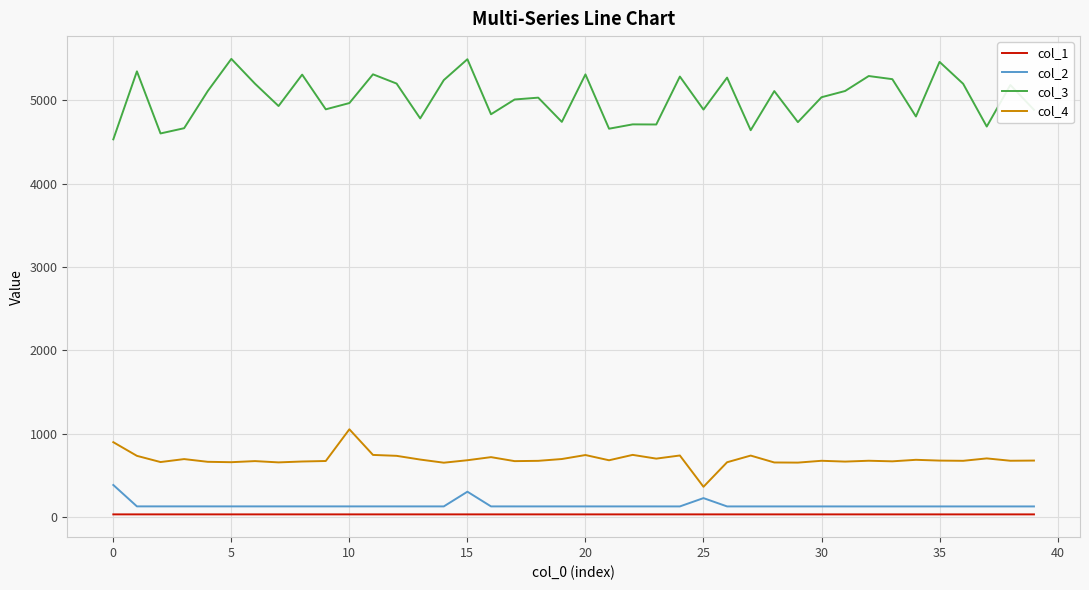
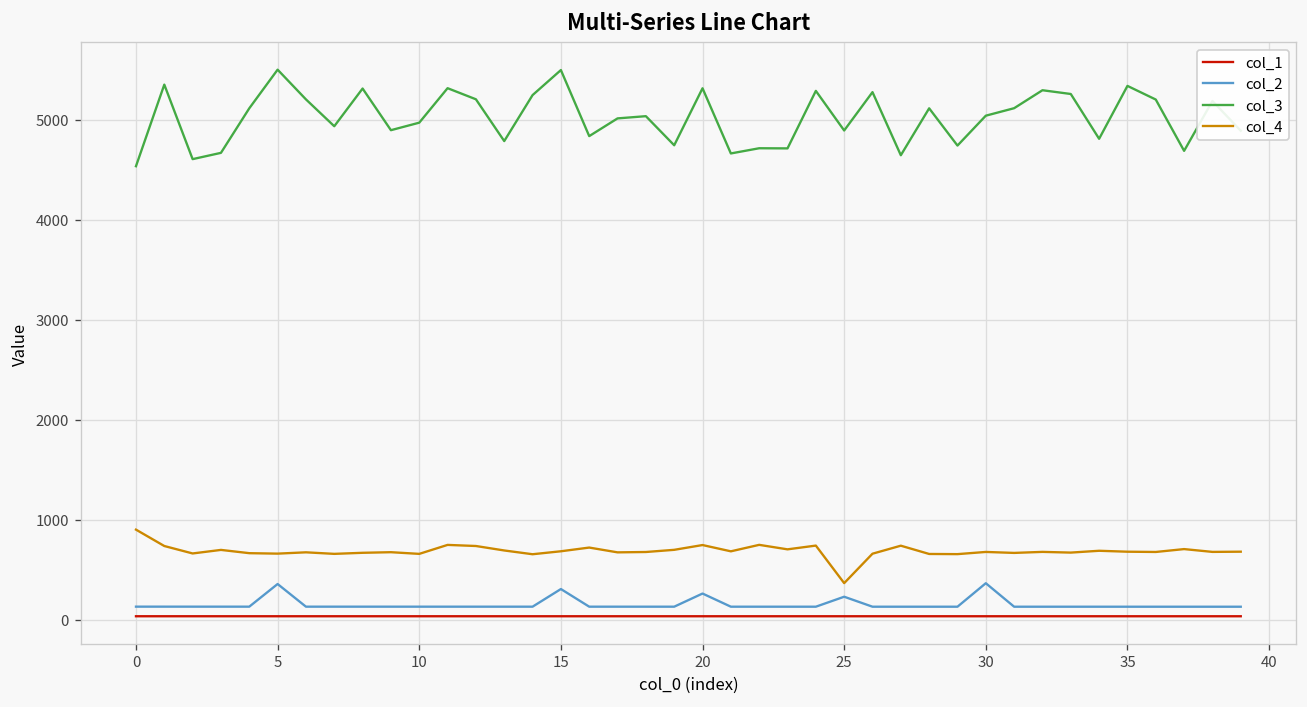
col_2, 0: 400 -> 100
col_2, 5: 100 -> 400
col_4, 10: 1100 -> 700
col_2, 20: 100 -> 300
col_2, 30: 100 -> 400
col_3, 35: 5500 -> 5300
